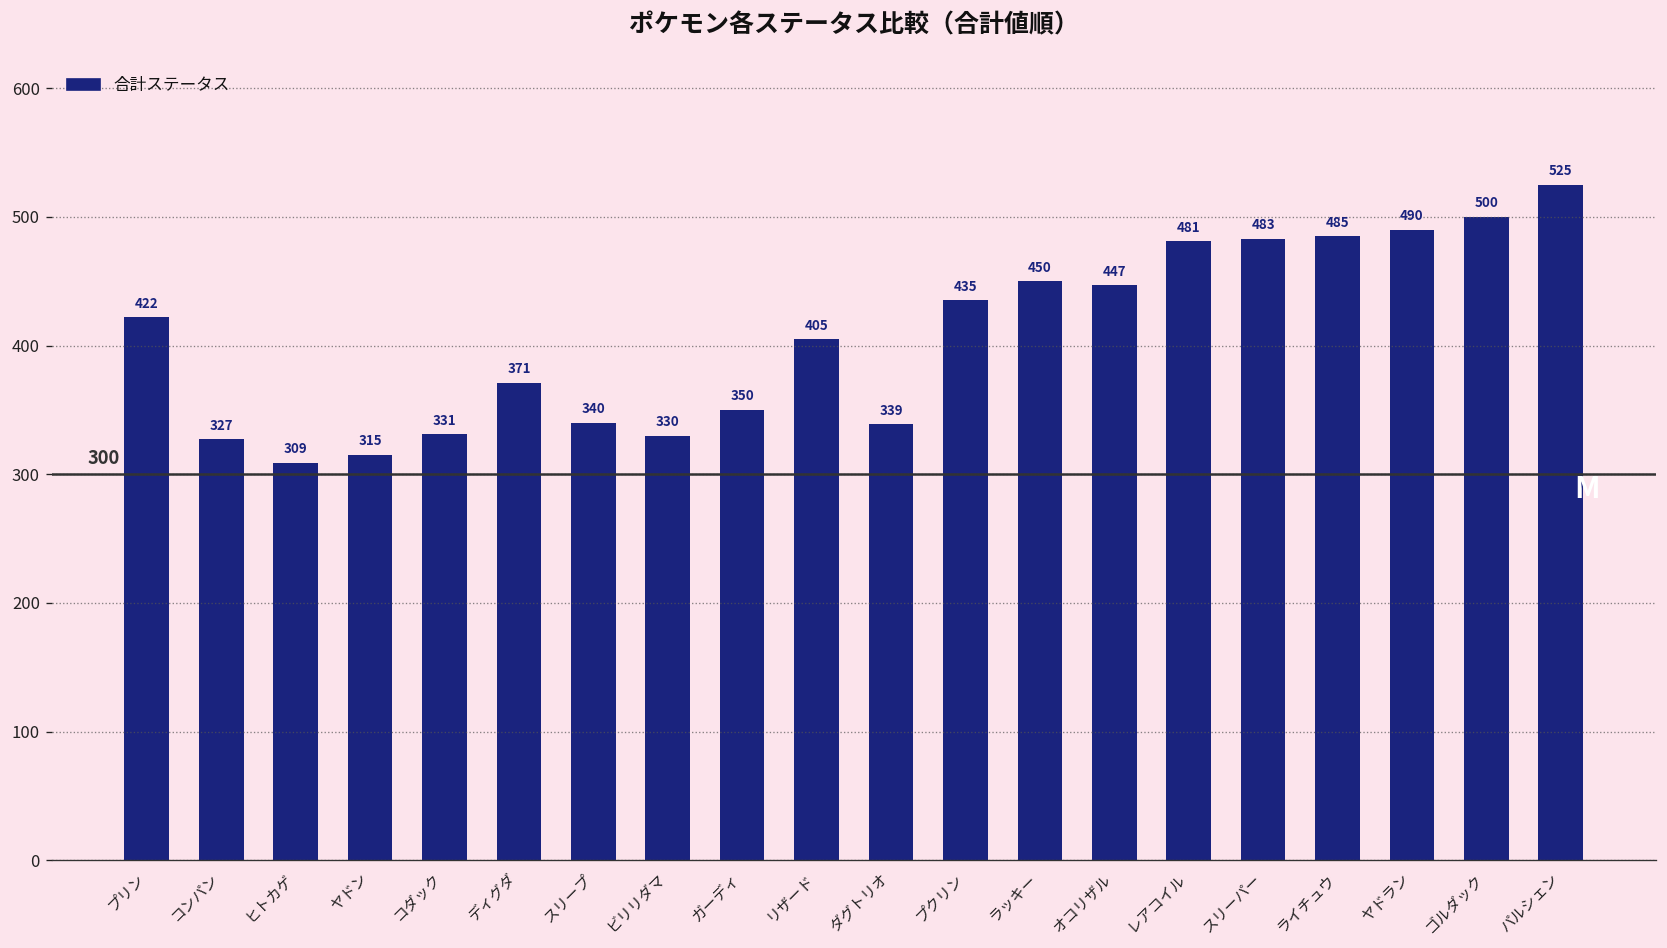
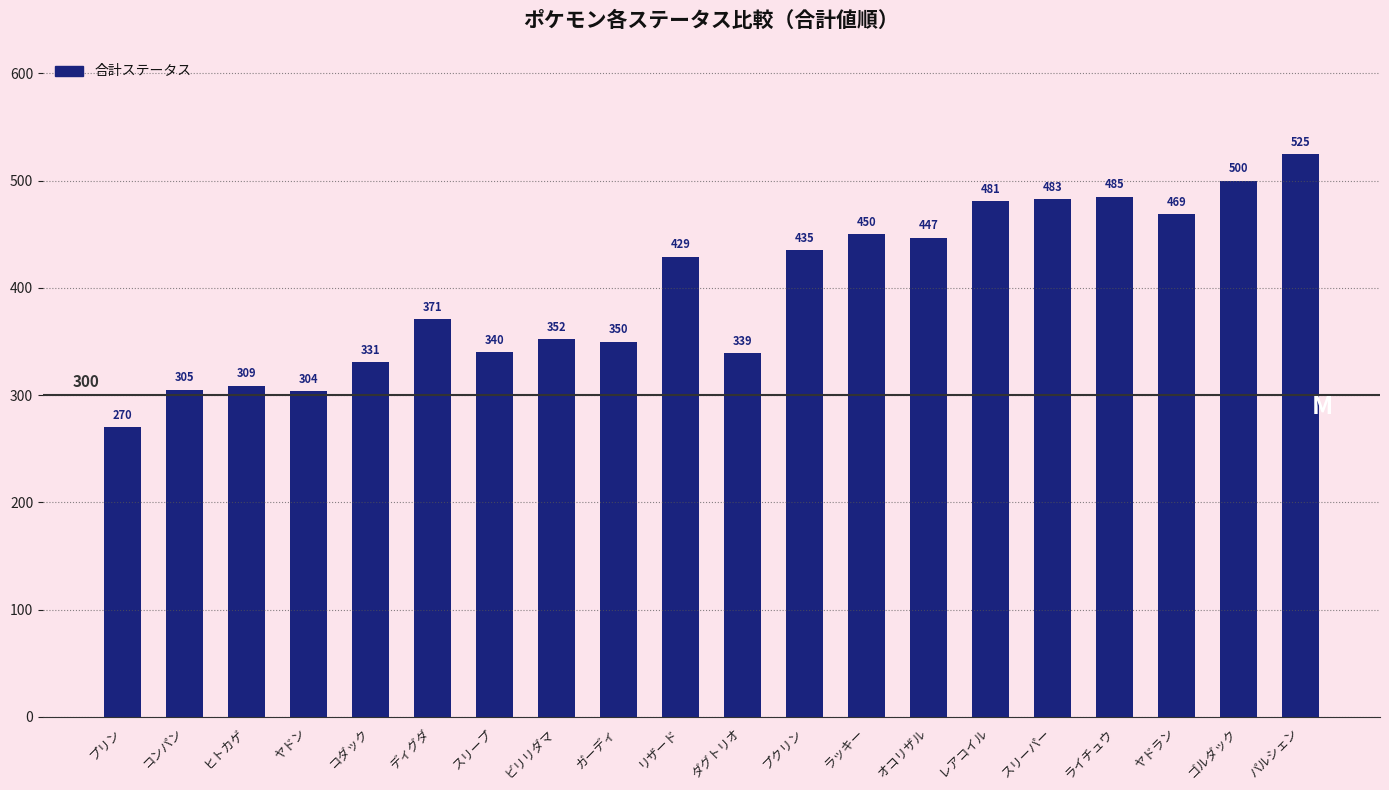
プリン: 422 -> 270
コンパン: 327 -> 305
ヤドン: 315 -> 304
ビリリダマ: 330 -> 352
リザード: 405 -> 429
ヤドラン: 490 -> 469
